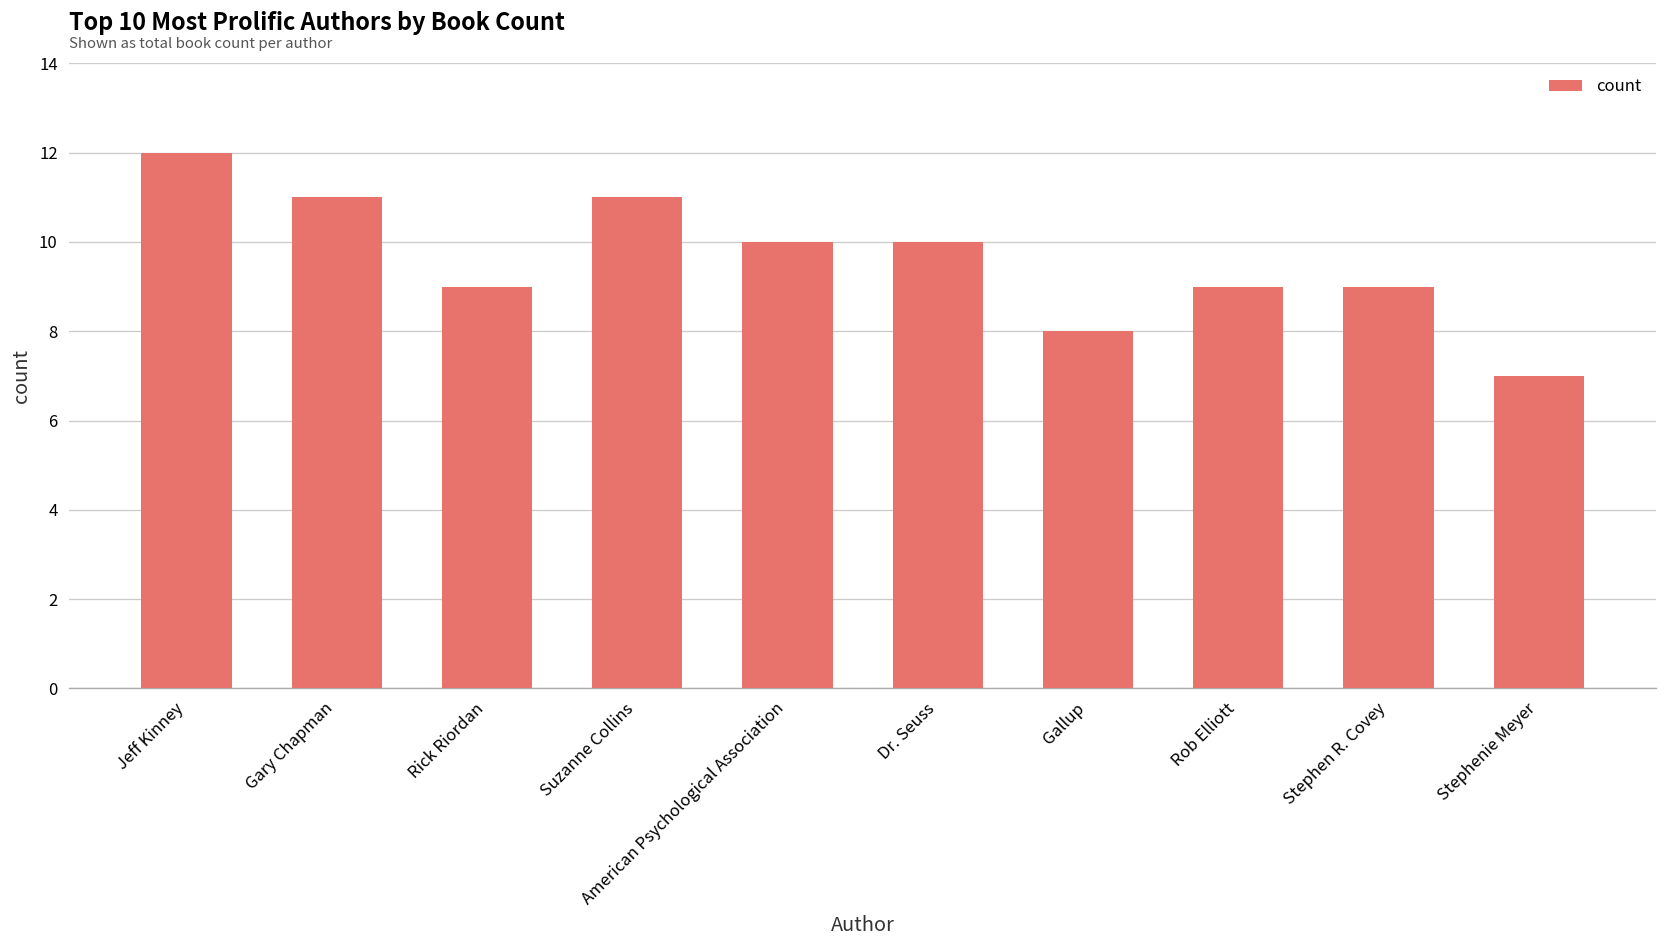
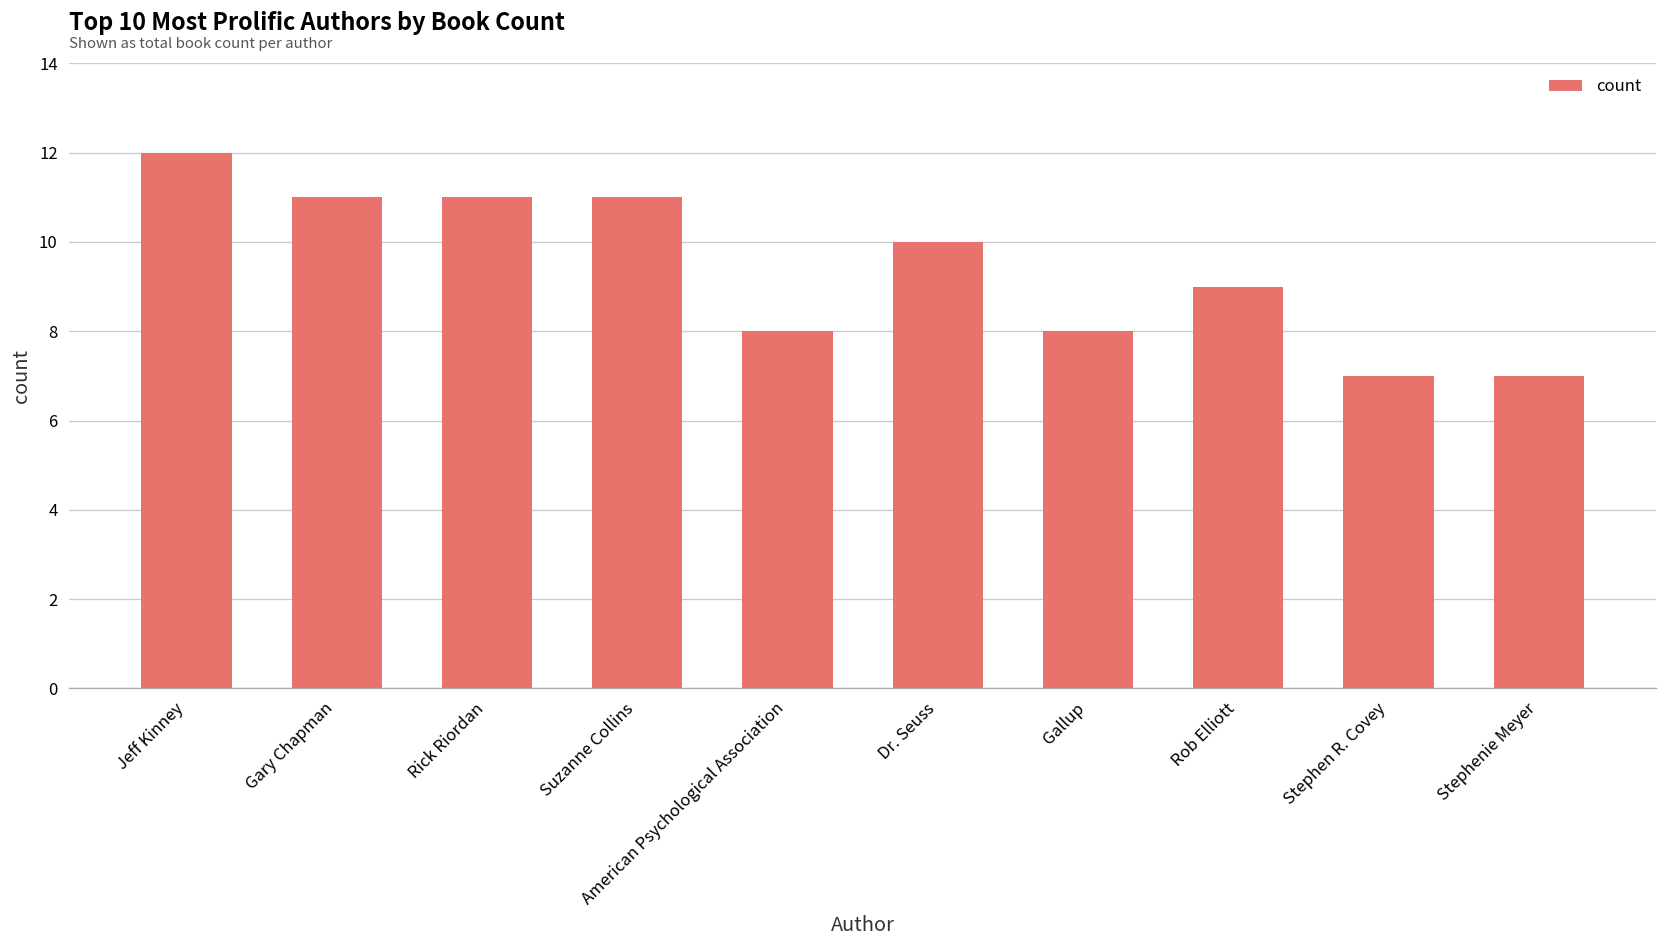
Rick Riordan: 9 -> 11
American Psychological Association: 10 -> 8
Stephen R. Covey: 9 -> 7
